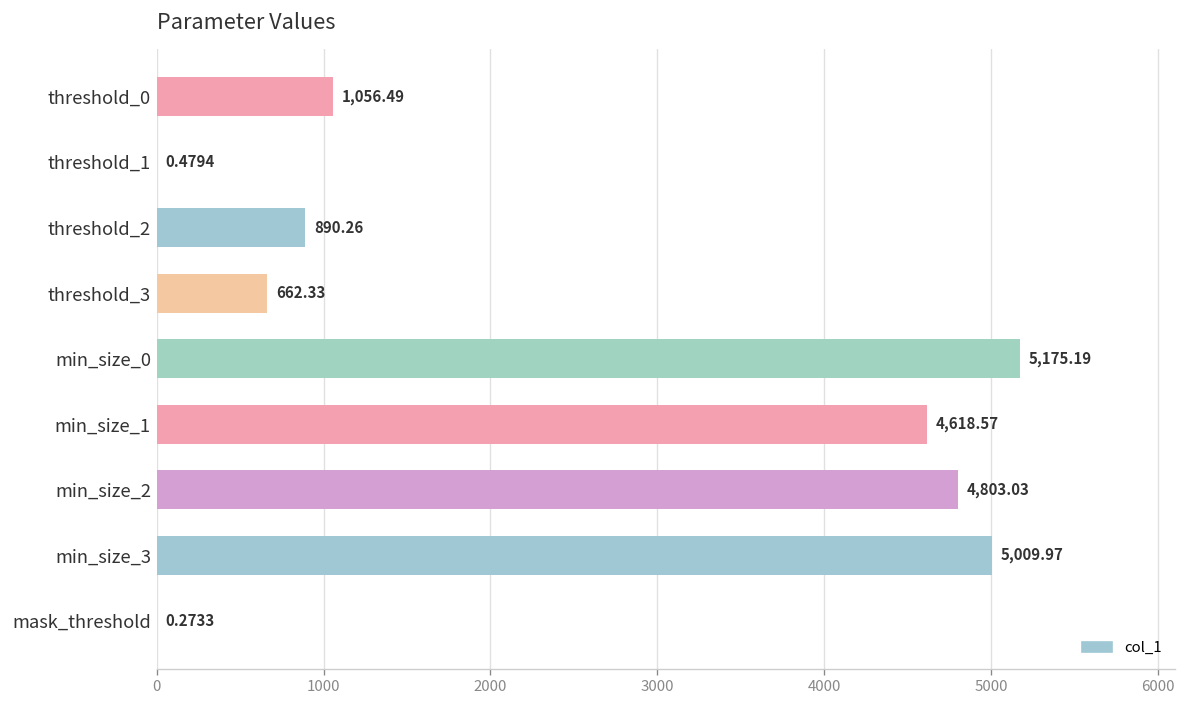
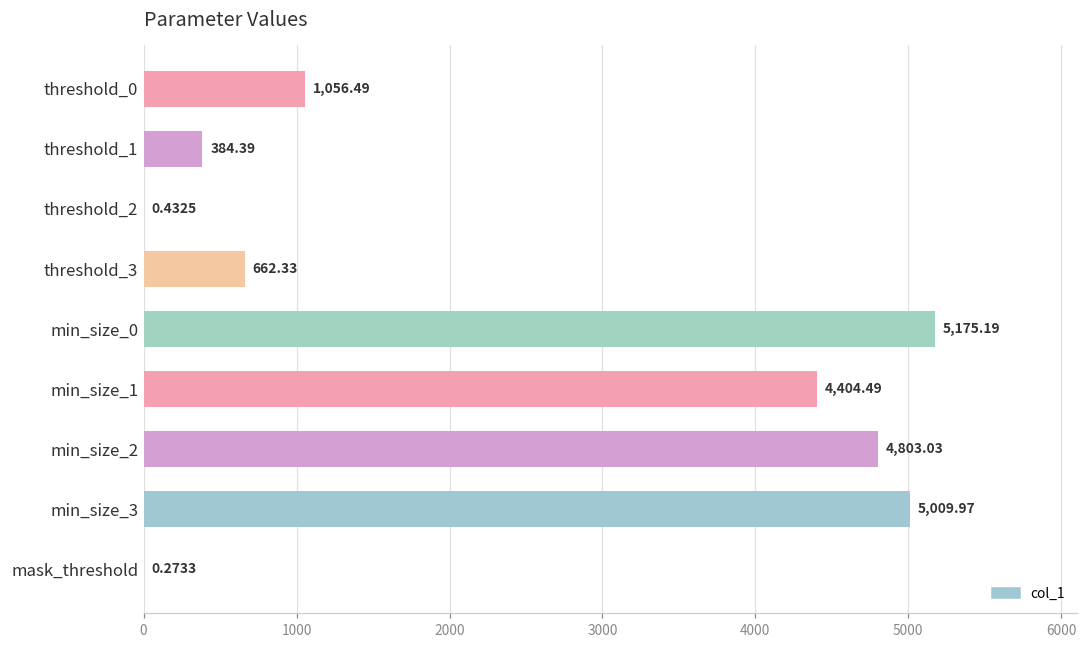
threshold_1: 0.4794 -> 384.39
threshold_2: 890.26 -> 0.4325
min_size_1: 4,618.57 -> 4,404.49
